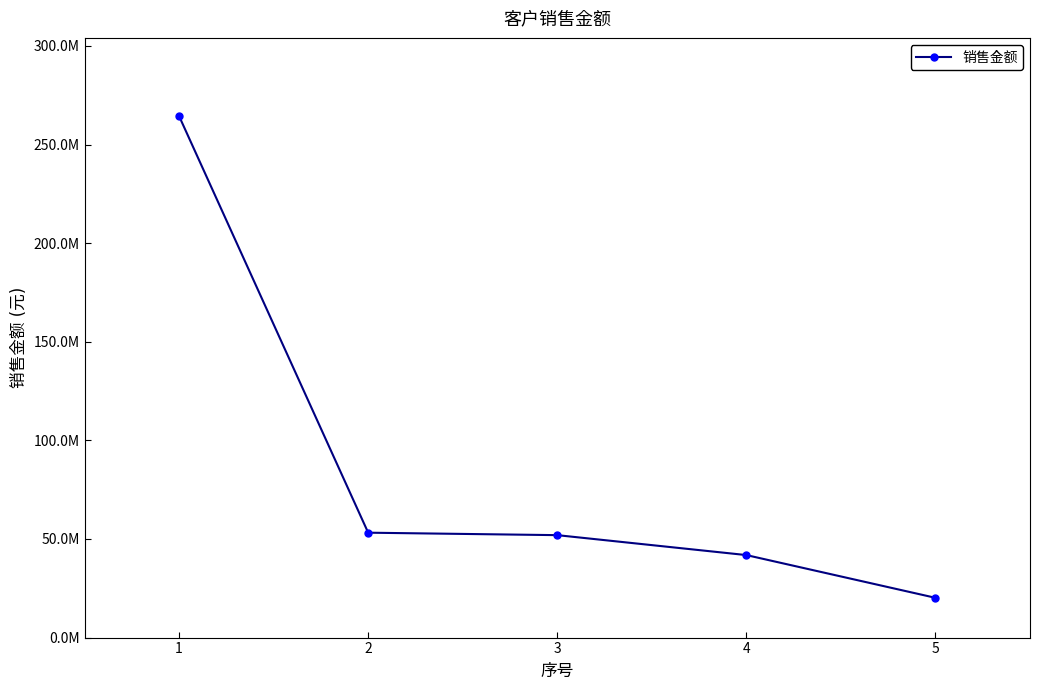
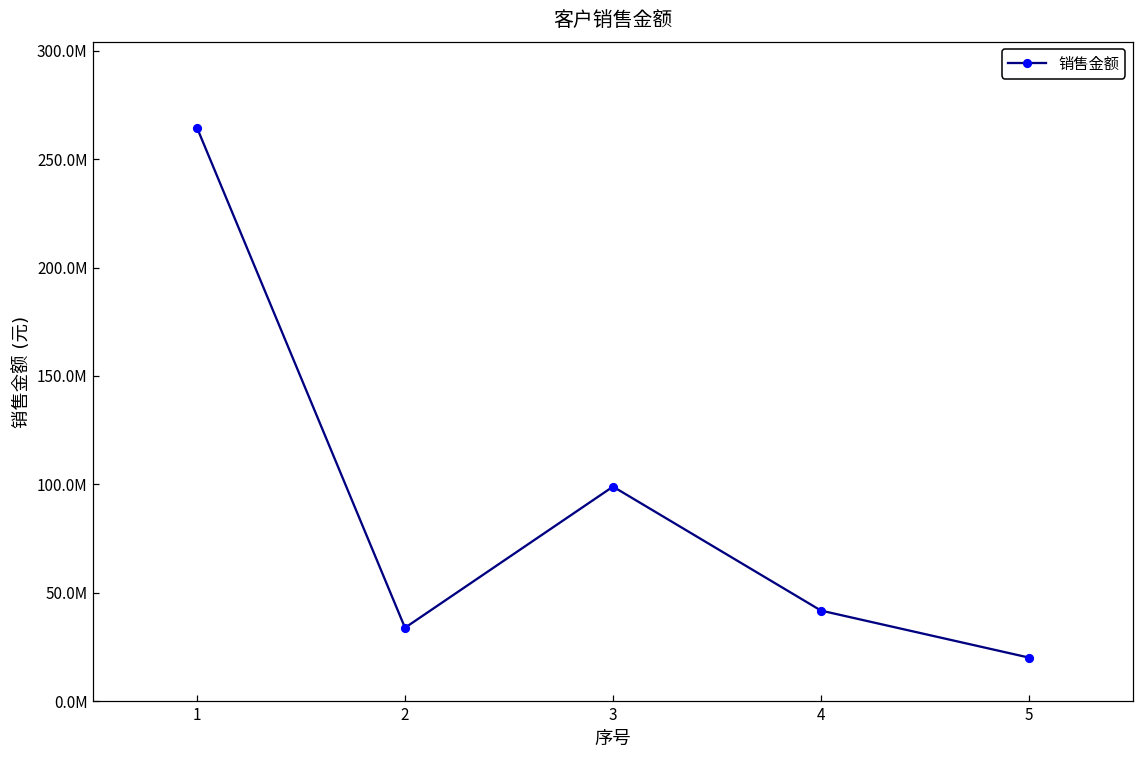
2: 53000000 -> 34000000
3: 52000000 -> 99000000
